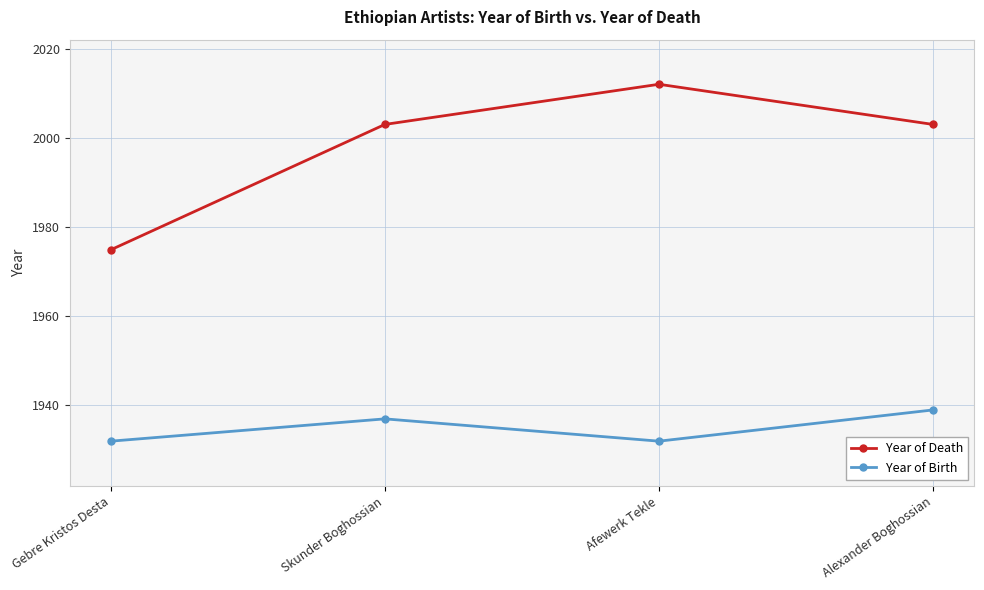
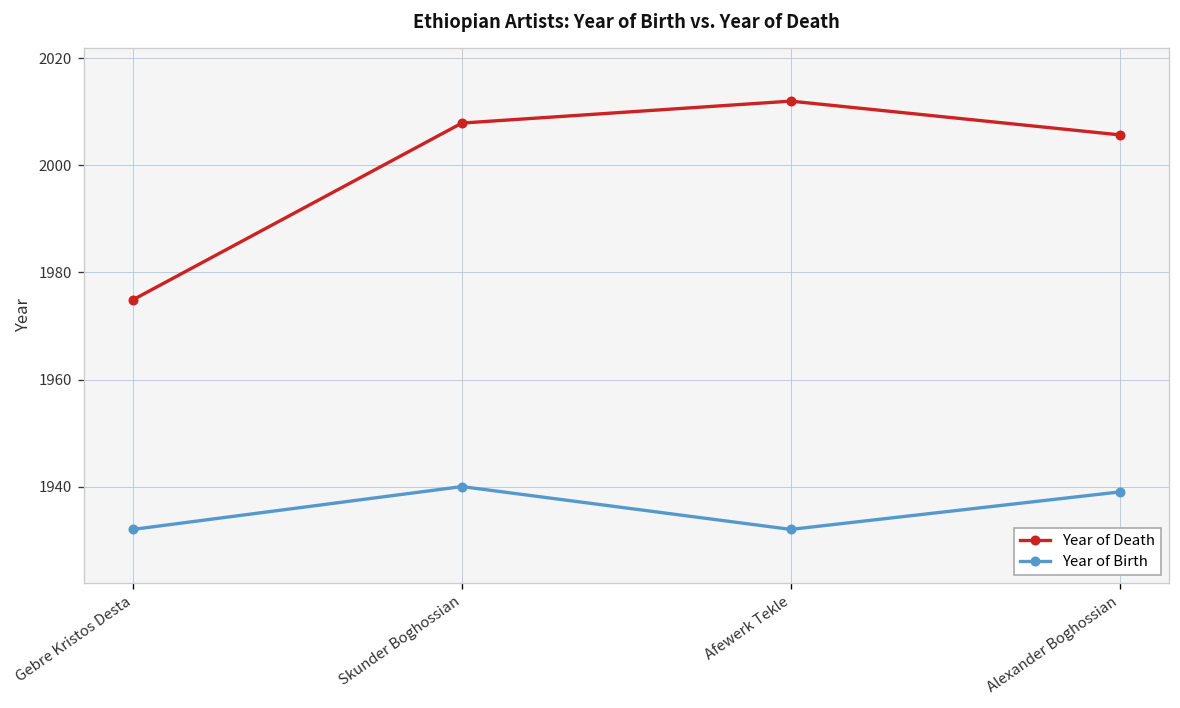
Year of Death, Skunder Boghossian: 2003 -> 2008
Year of Birth, Skunder Boghossian: 1937 -> 1940
Year of Death, Alexander Boghossian: 2003 -> 2006
